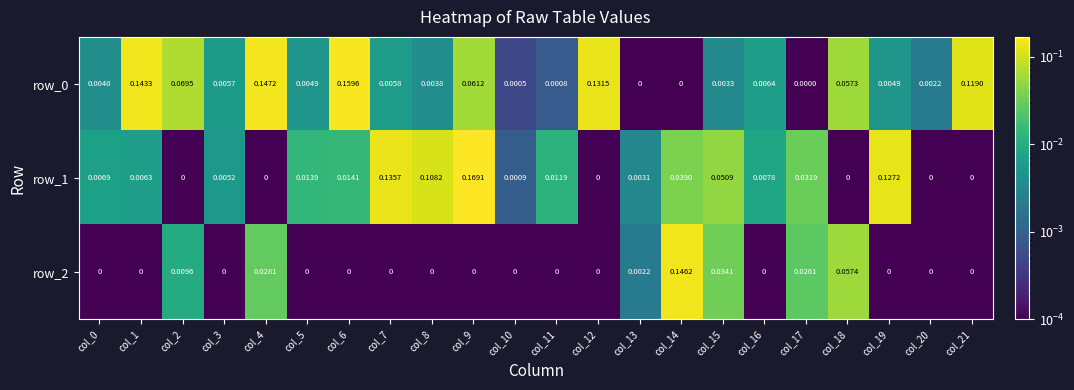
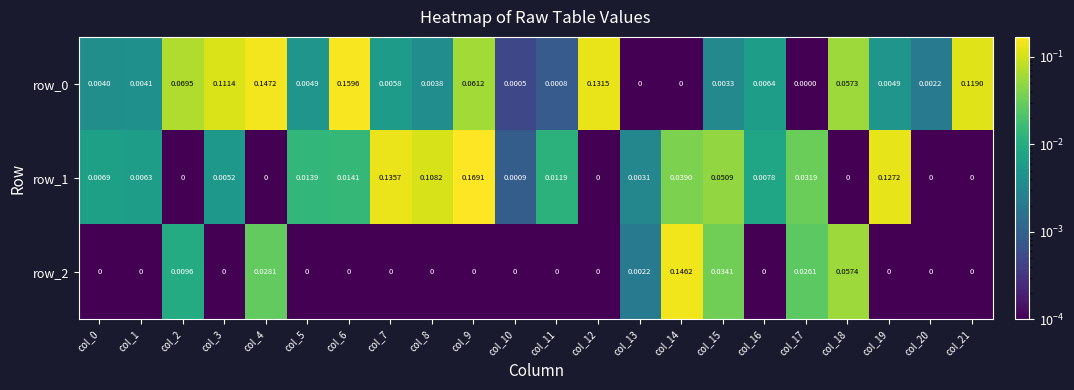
row_0, col_1: 0.1433 -> 0.0041
row_0, col_3: 0.0057 -> 0.1114
